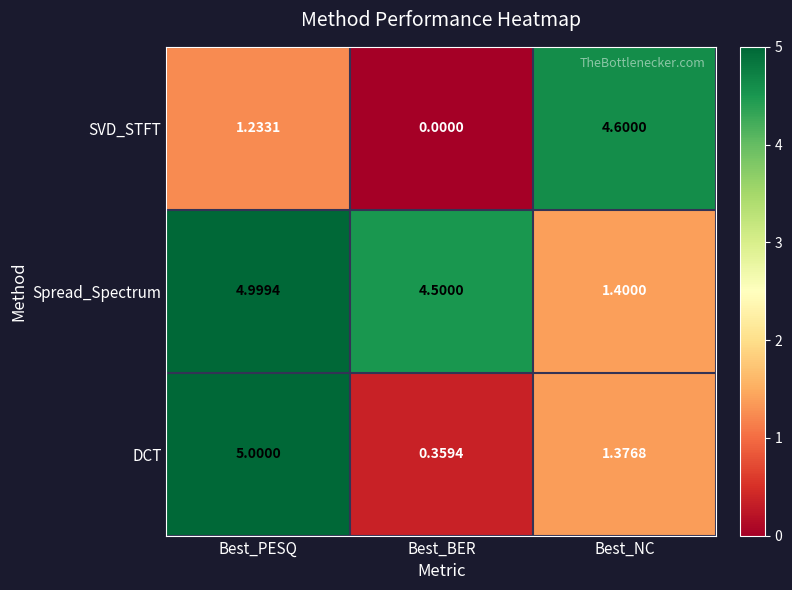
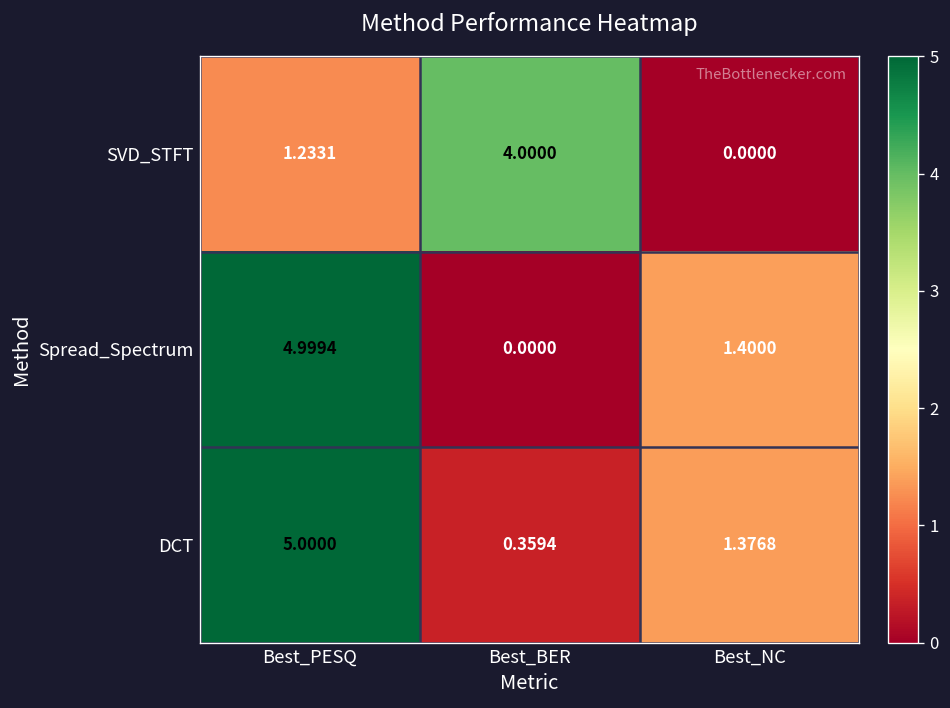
SVD_STFT, Best_BER: 0.0000 -> 4.0000
SVD_STFT, Best_NC: 4.6000 -> 0.0000
Spread_Spectrum, Best_BER: 4.5000 -> 0.0000
